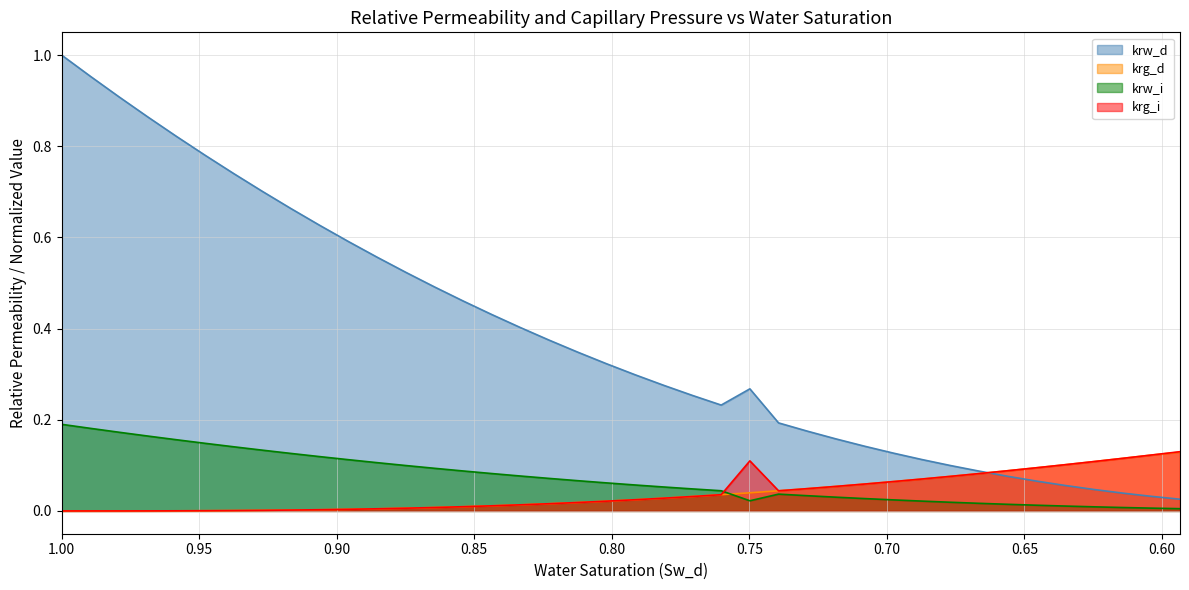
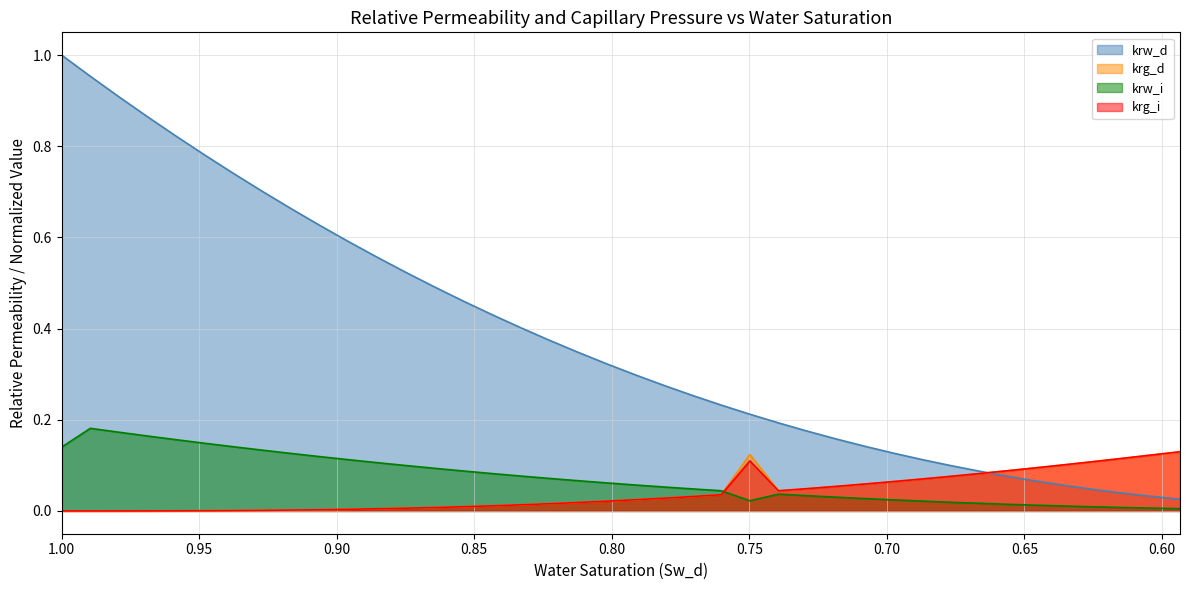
krw_i, 1.00: 0.19 -> 0.14
krw_d, 0.75: 0.27 -> 0.21
krg_d, 0.75: 0.04 -> 0.12
